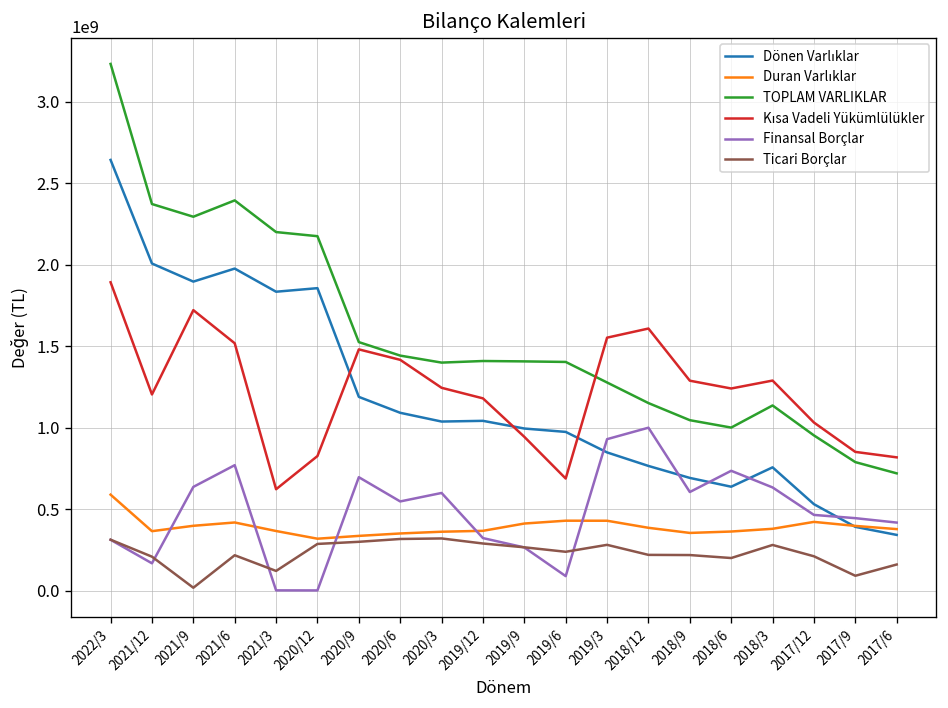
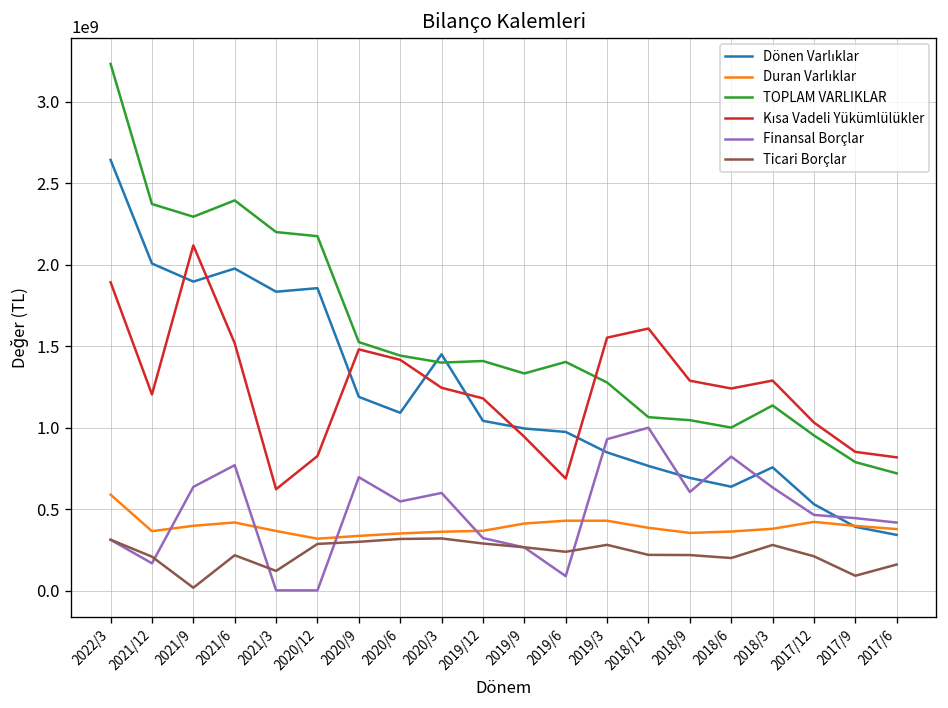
Kısa Vadeli Yükümlülükler, 2021/9: 1720000000 -> 2120000000
Dönen Varlıklar, 2020/3: 1040000000 -> 1450000000
TOPLAM VARLIKLAR, 2019/9: 1410000000 -> 1330000000
TOPLAM VARLIKLAR, 2018/12: 1150000000 -> 1060000000
Finansal Borçlar, 2018/6: 740000000 -> 820000000
